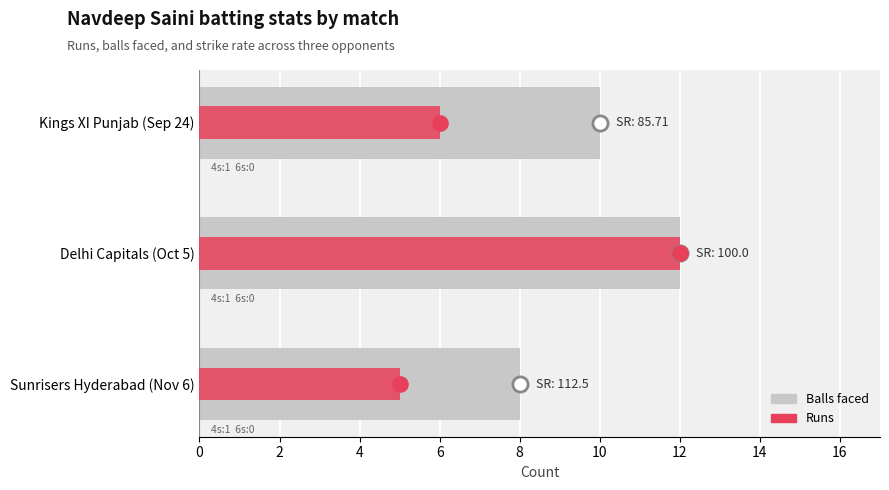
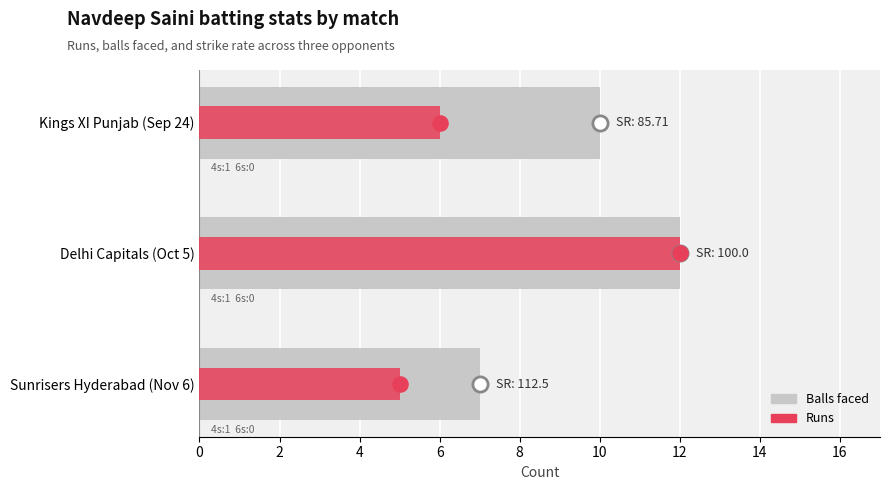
Balls faced, Sunrisers Hyderabad (Nov 6): 8 -> 7
